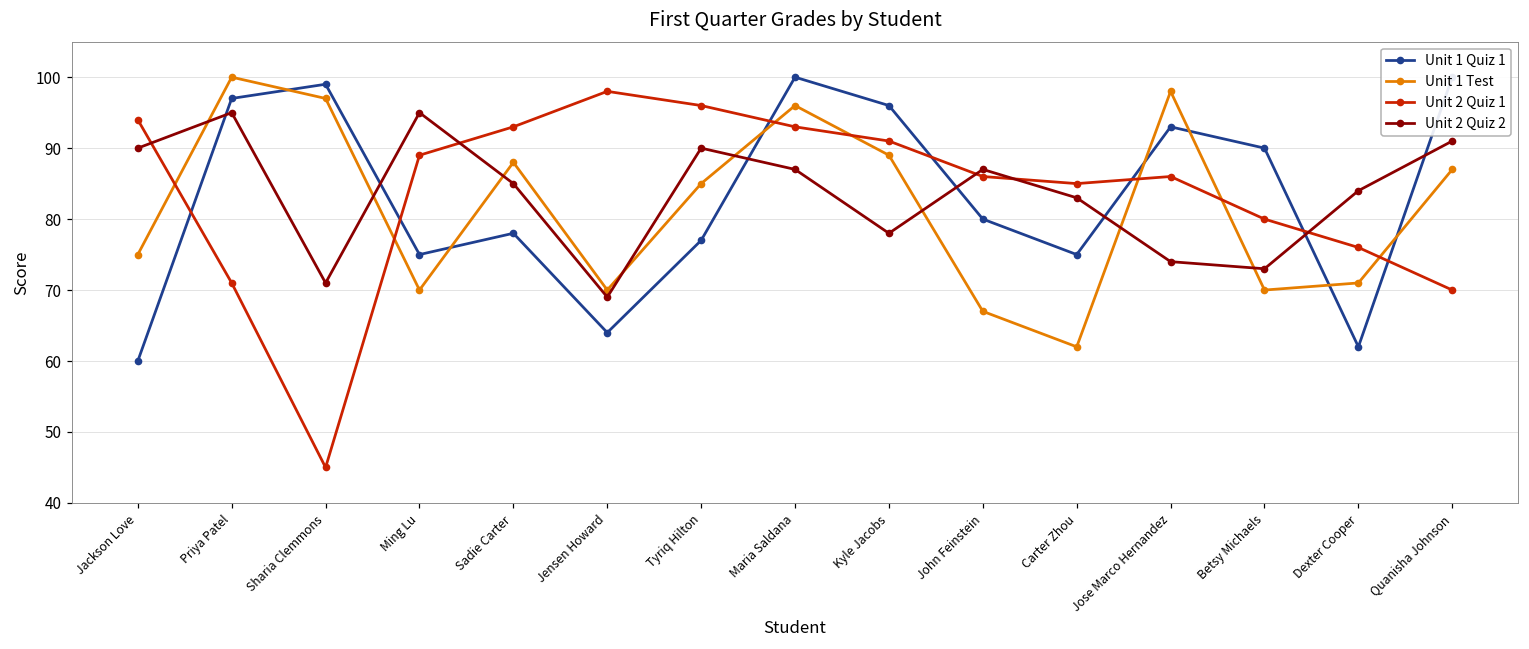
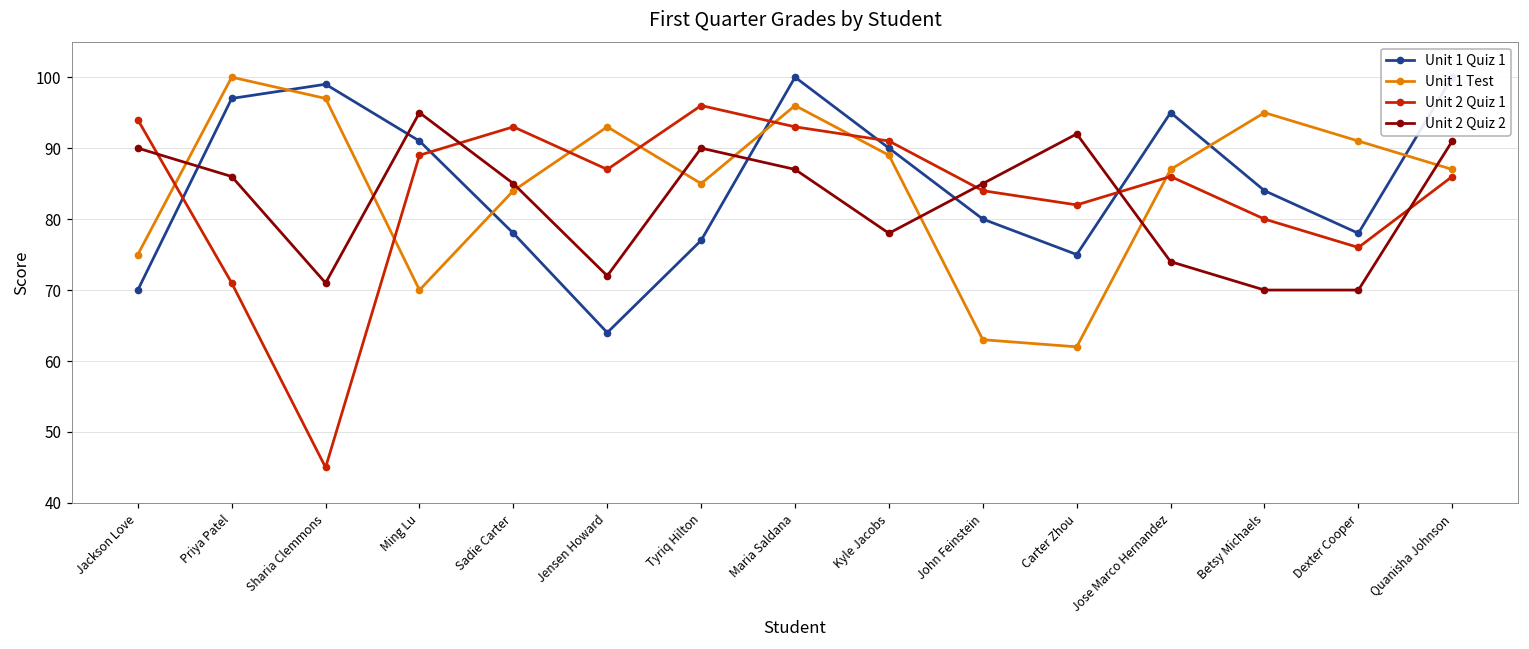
Unit 1 Quiz 1, Jackson Love: 60 -> 70
Unit 2 Quiz 2, Priya Patel: 95 -> 86
Unit 1 Quiz 1, Ming Lu: 75 -> 91
Unit 1 Test, Sadie Carter: 88 -> 84
Unit 1 Test, Jensen Howard: 70 -> 93
Unit 2 Quiz 1, Jensen Howard: 98 -> 87
Unit 2 Quiz 2, Jensen Howard: 69 -> 72
Unit 1 Quiz 1, Kyle Jacobs: 96 -> 90
Unit 1 Test, John Feinstein: 67 -> 63
Unit 2 Quiz 1, John Feinstein: 86 -> 84
Unit 2 Quiz 2, John Feinstein: 87 -> 85
Unit 2 Quiz 1, Carter Zhou: 85 -> 82
Unit 2 Quiz 2, Carter Zhou: 83 -> 92
Unit 1 Quiz 1, Jose Marco Hernandez: 93 -> 95
Unit 1 Test, Jose Marco Hernandez: 98 -> 87
Unit 1 Quiz 1, Betsy Michaels: 90 -> 84
Unit 1 Test, Betsy Michaels: 70 -> 95
Unit 2 Quiz 2, Betsy Michaels: 73 -> 70
Unit 1 Quiz 1, Dexter Cooper: 62 -> 78
Unit 1 Test, Dexter Cooper: 71 -> 91
Unit 2 Quiz 2, Dexter Cooper: 84 -> 70
Unit 2 Quiz 1, Quanisha Johnson: 70 -> 86
